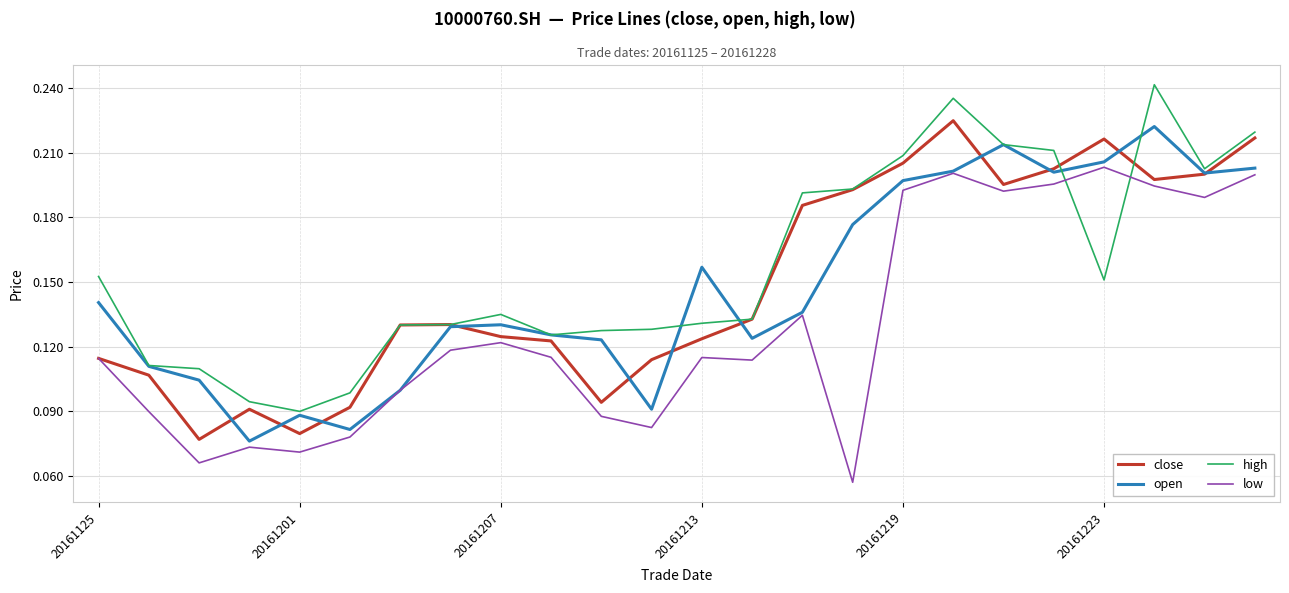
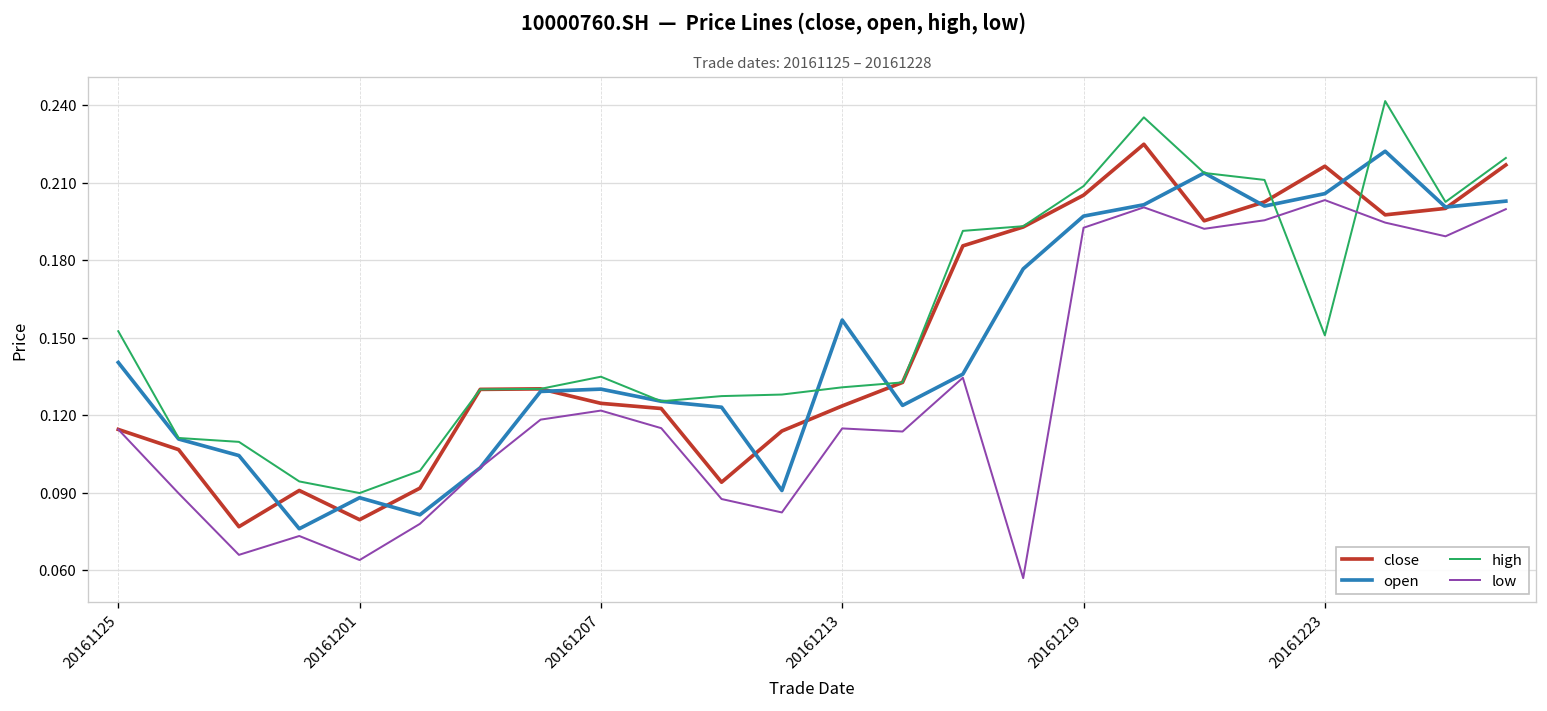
low, 20161201: 0.071 -> 0.064
